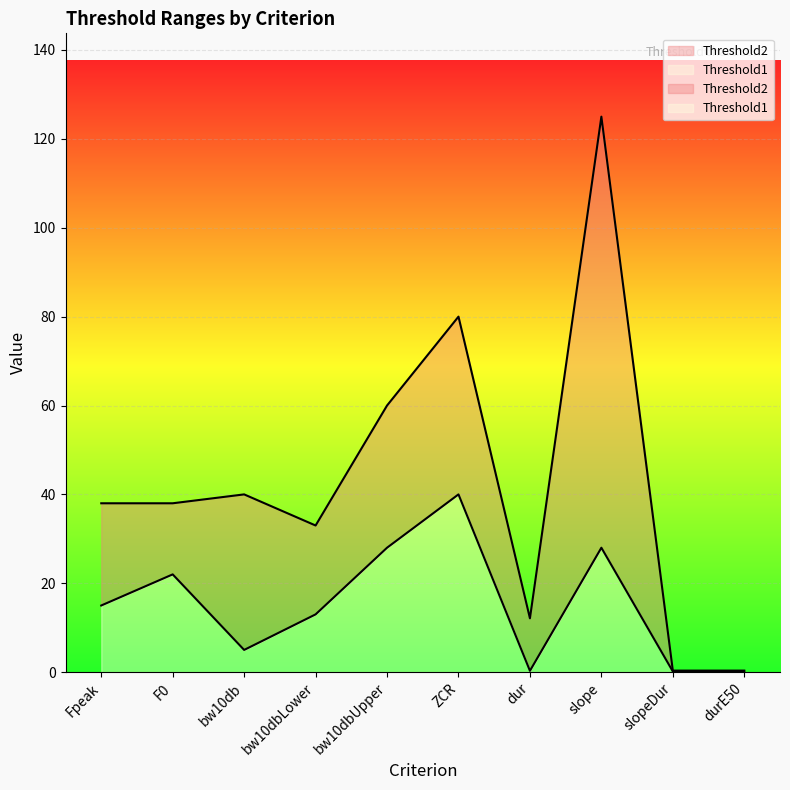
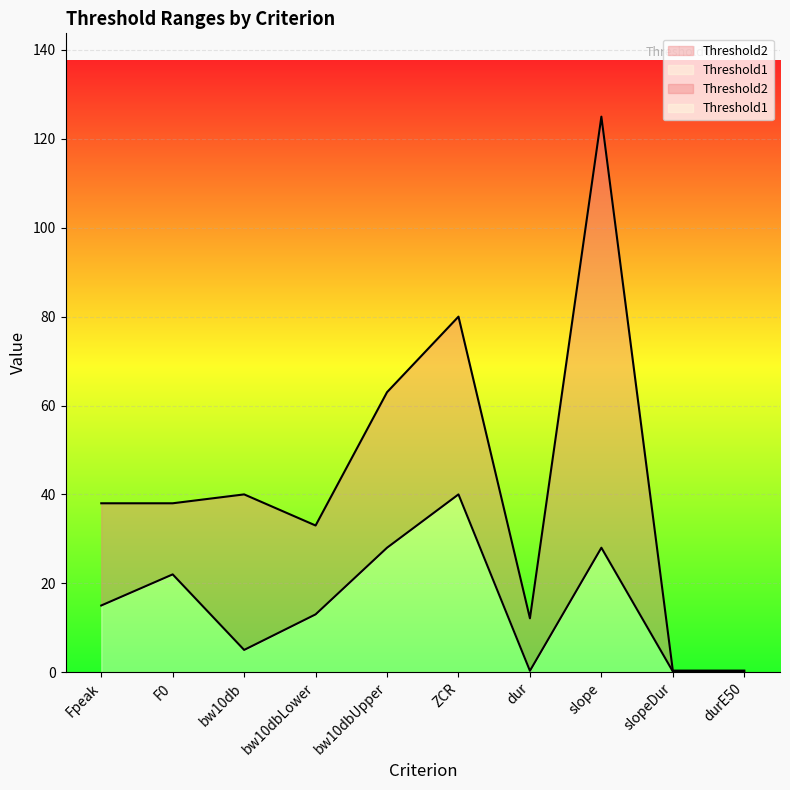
Threshold2, bw10dbUpper: 60 -> 63
